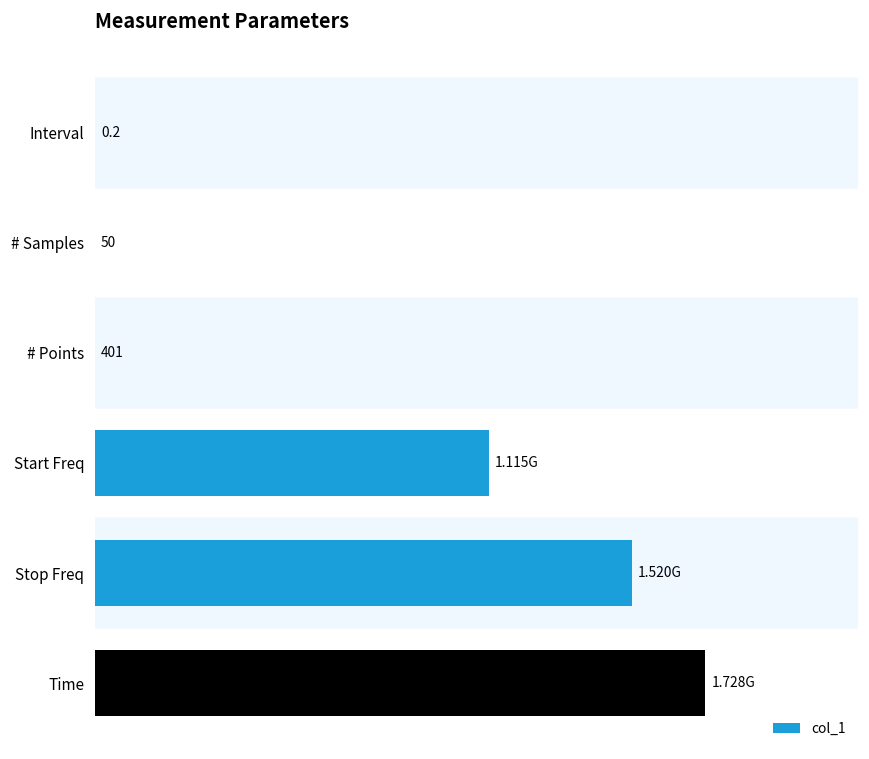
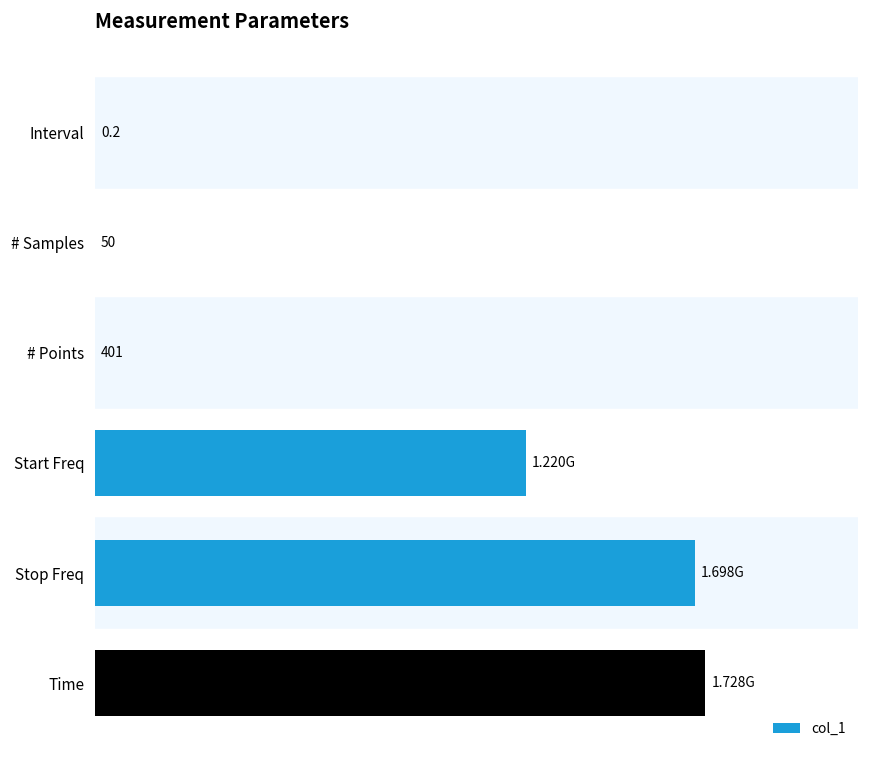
Start Freq: 1.115G -> 1.220G
Stop Freq: 1.520G -> 1.698G
